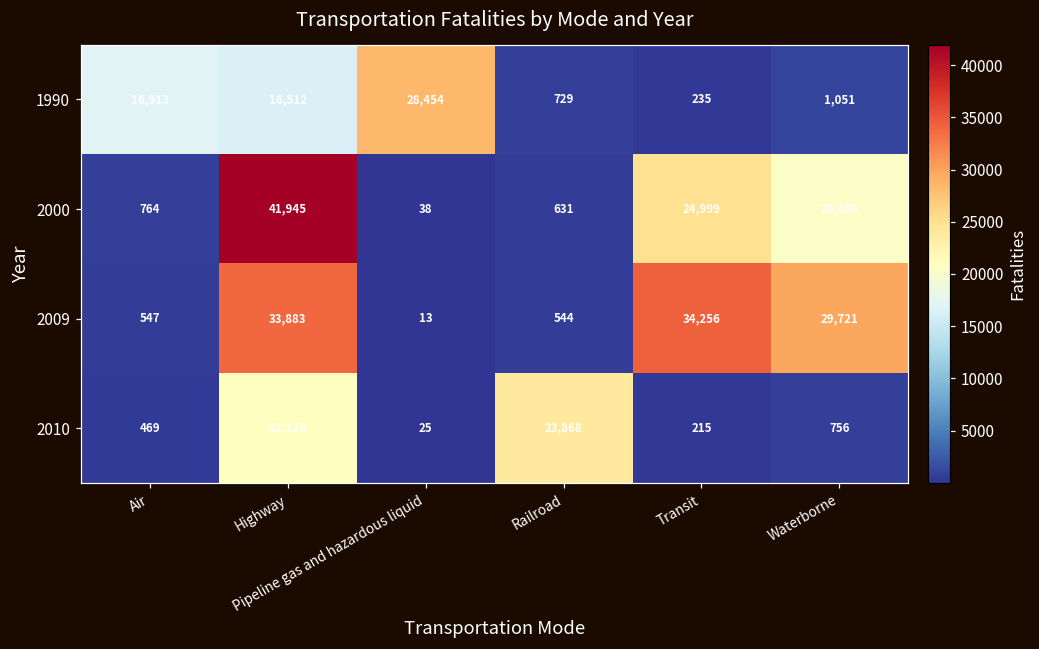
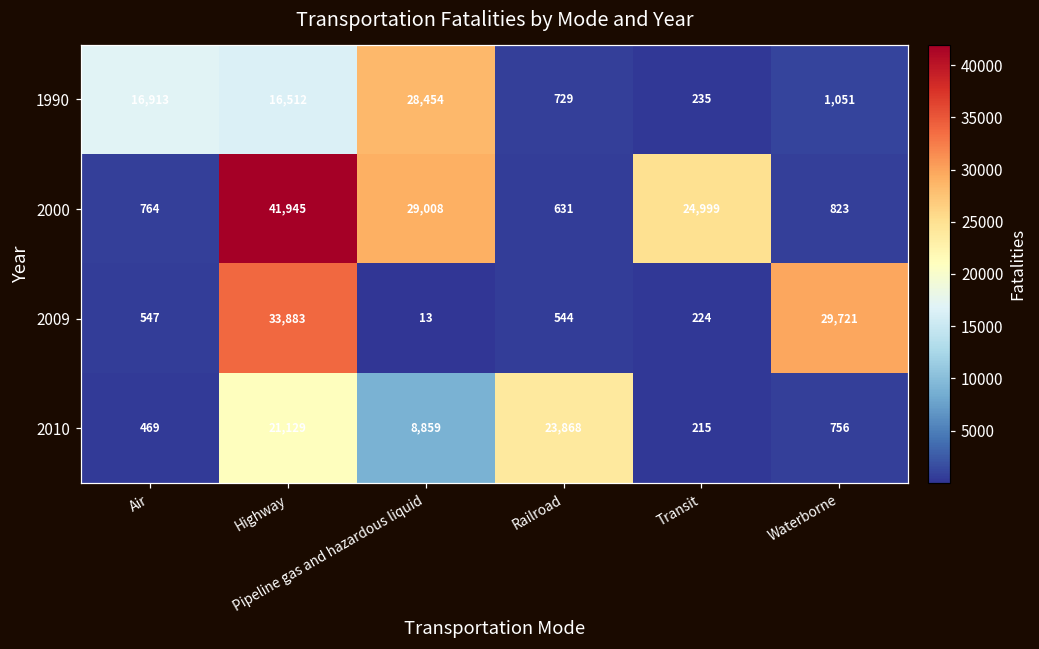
2000, Pipeline gas and hazardous liquid: 38 -> 29,008
2000, Waterborne: 20,486 -> 823
2009, Transit: 34,256 -> 224
2010, Pipeline gas and hazardous liquid: 25 -> 8,859
